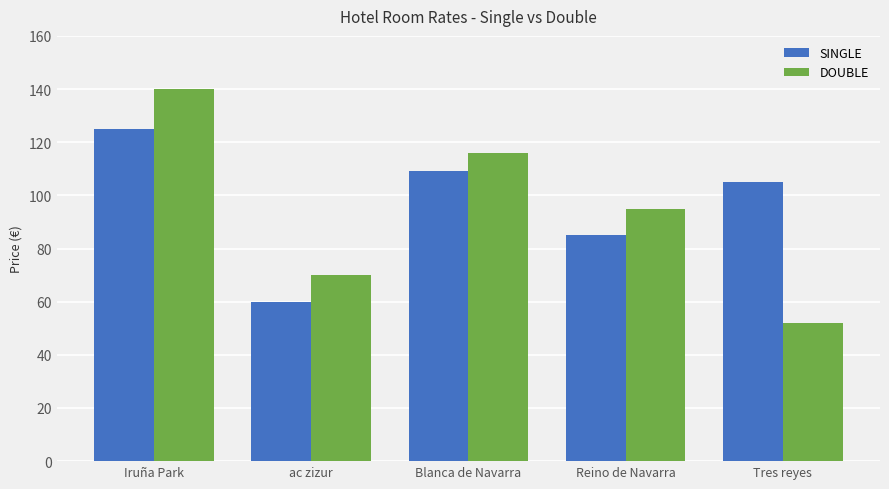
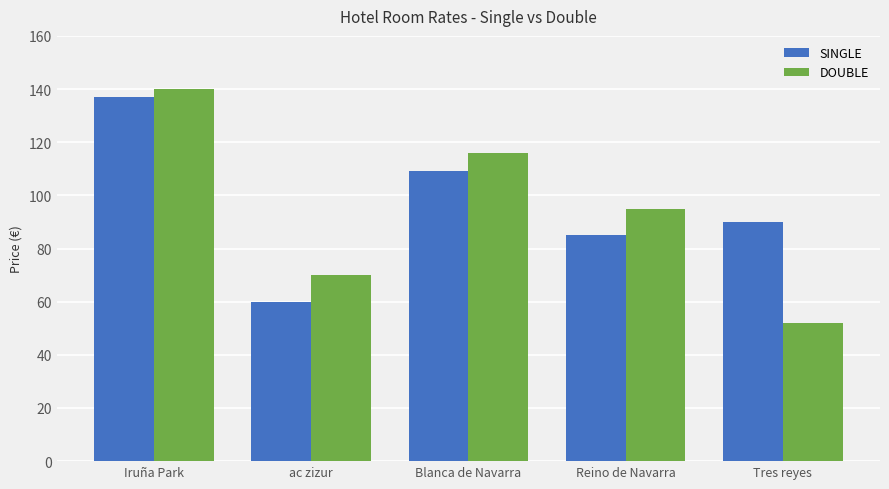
SINGLE, Iruña Park: 125 -> 137
SINGLE, Tres reyes: 105 -> 90
